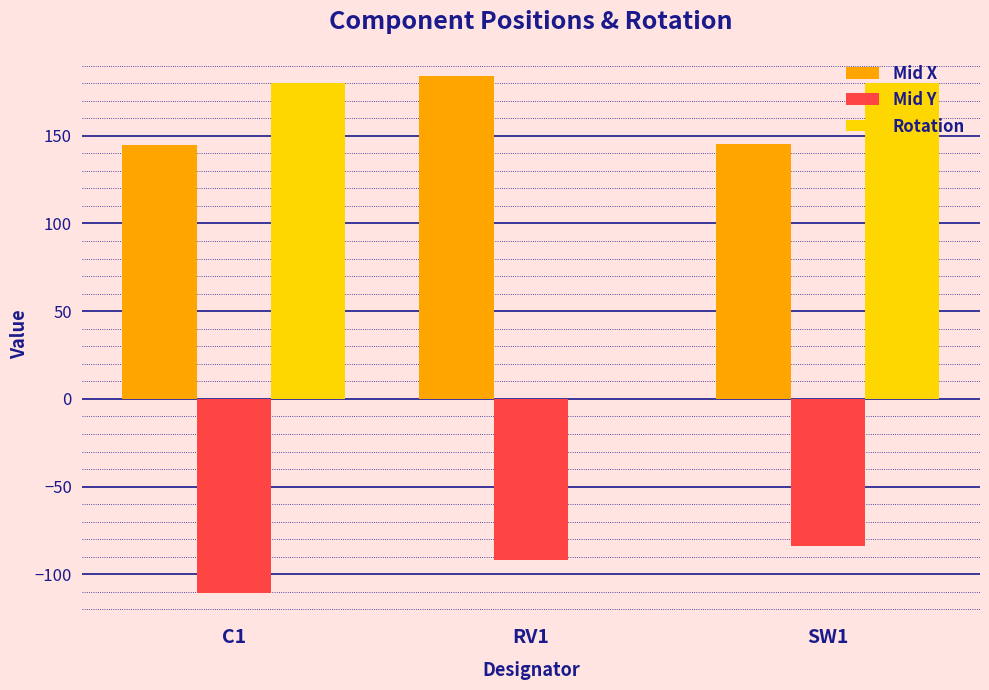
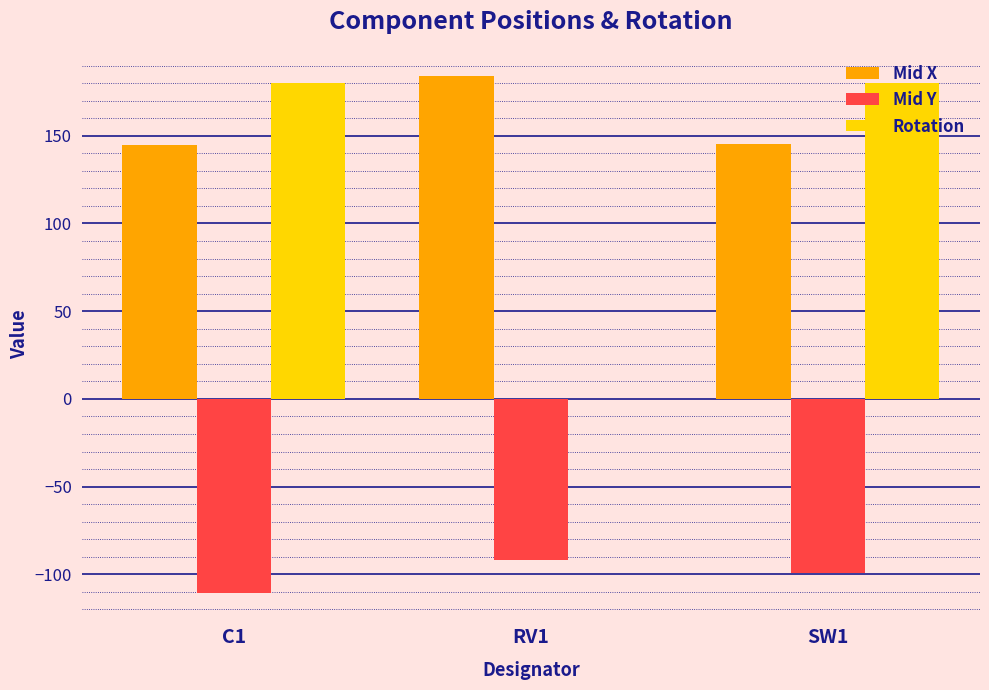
Mid Y, SW1: -84 -> -99
